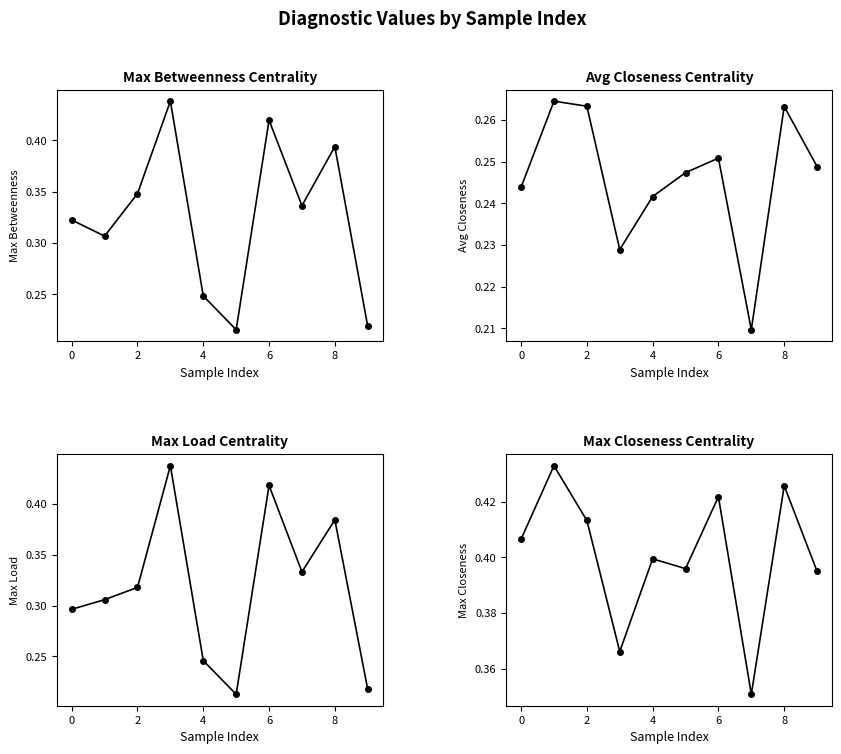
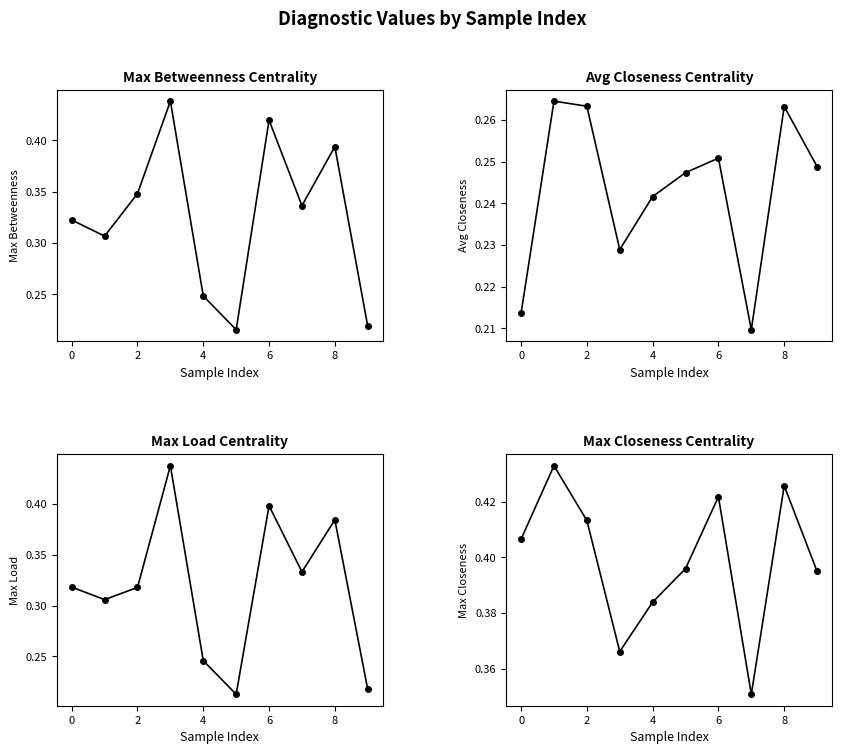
Avg Closeness Centrality, 0: 0.244 -> 0.214
Max Load Centrality, 0: 0.296 -> 0.318
Max Load Centrality, 6: 0.418 -> 0.398
Max Closeness Centrality, 4: 0.400 -> 0.384
